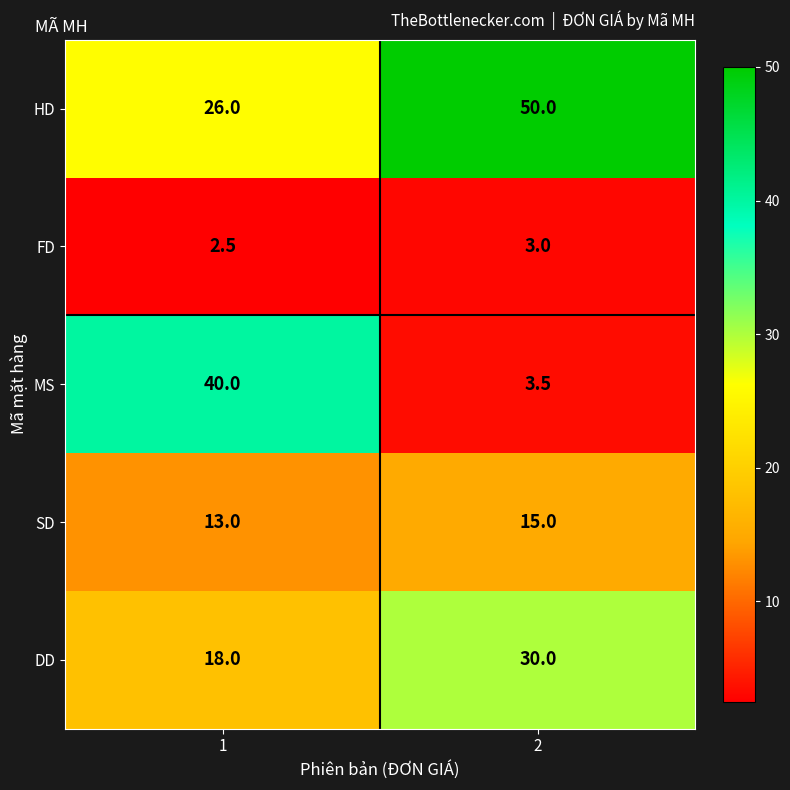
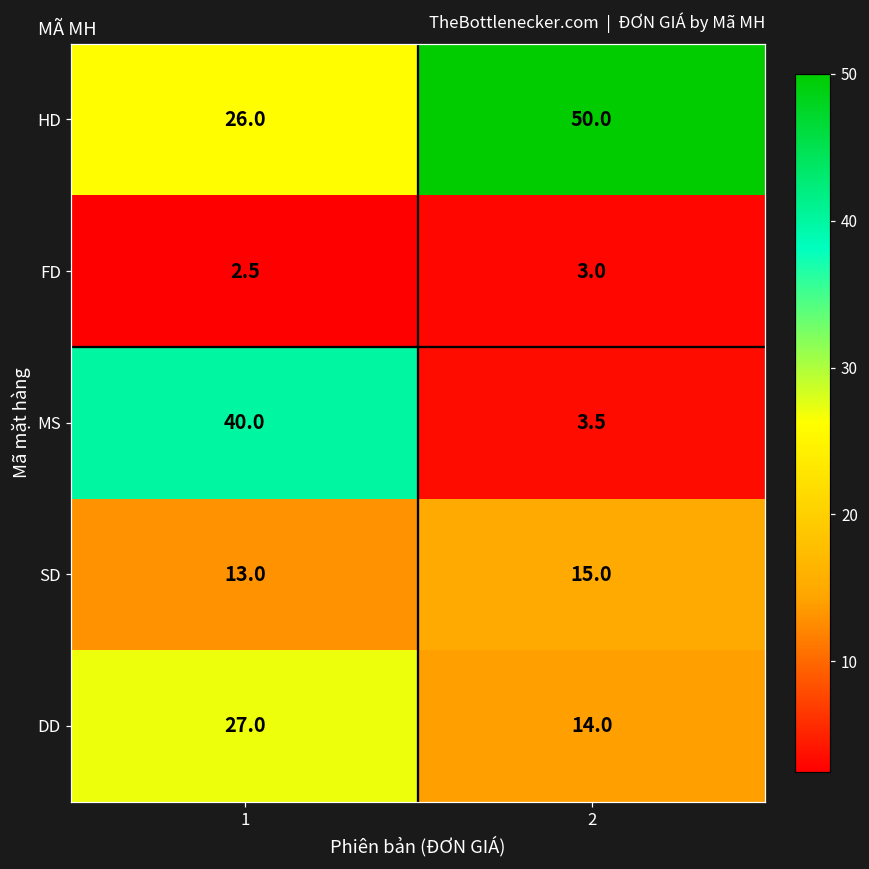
DD, 1: 18.0 -> 27.0
DD, 2: 30.0 -> 14.0
